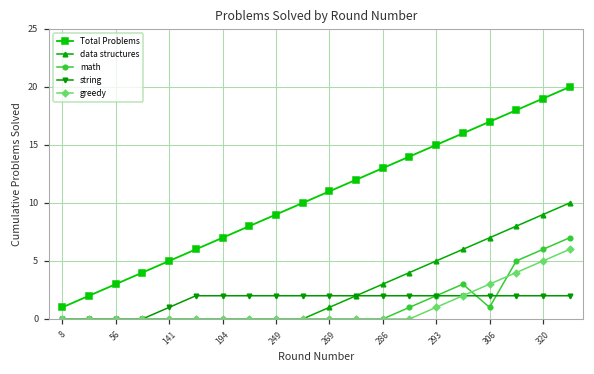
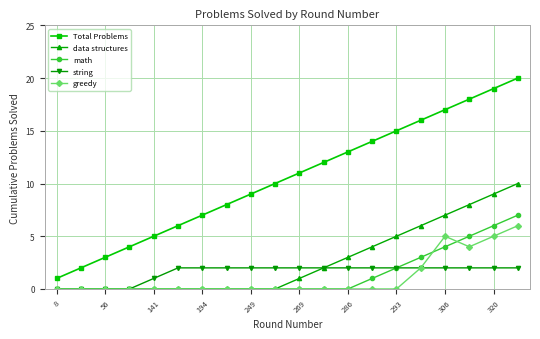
greedy, 293: 1 -> 0
math, 306: 1 -> 4
greedy, 306: 3 -> 5
